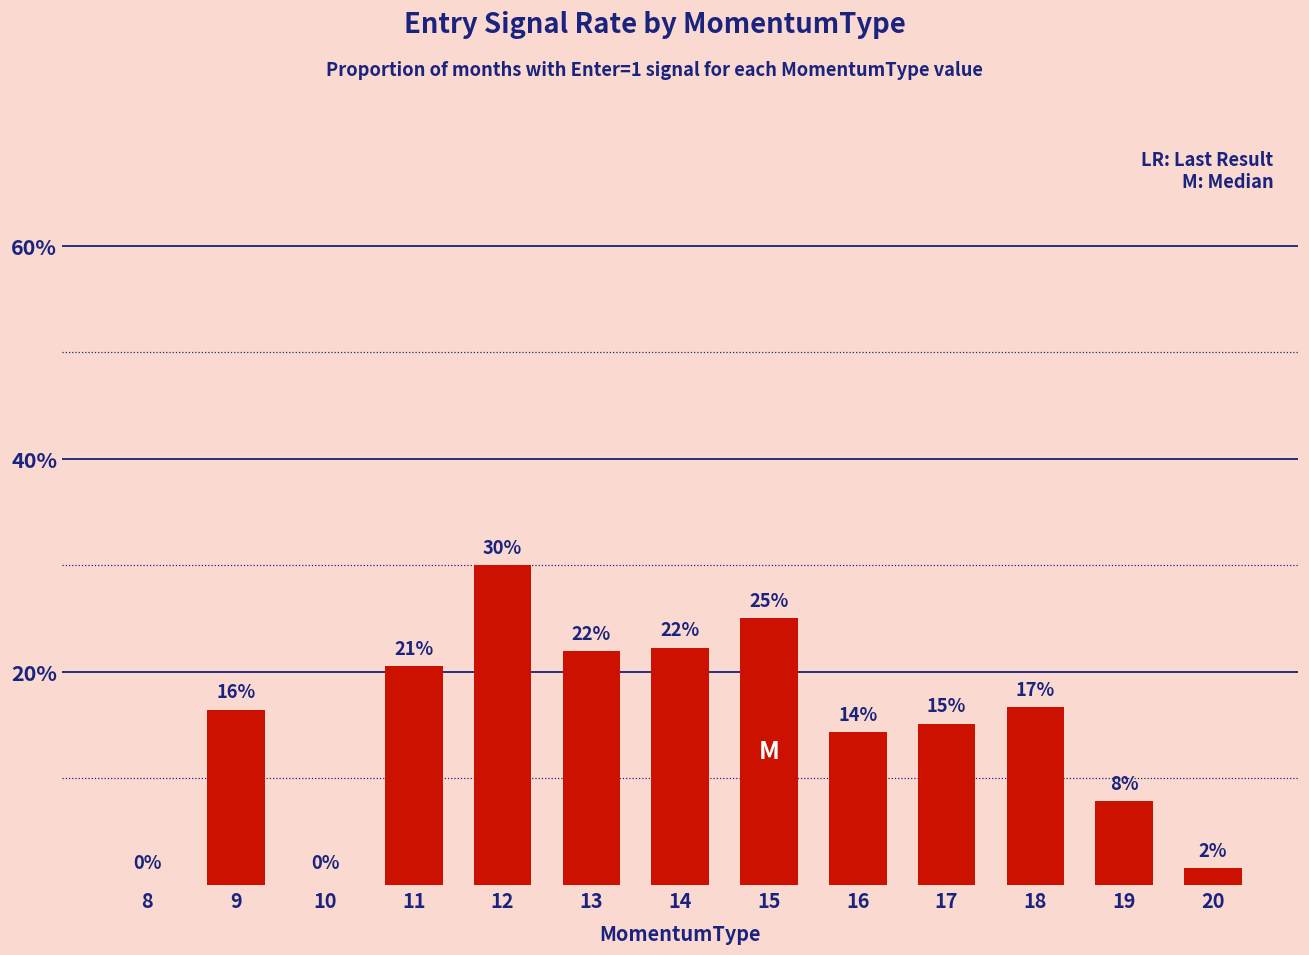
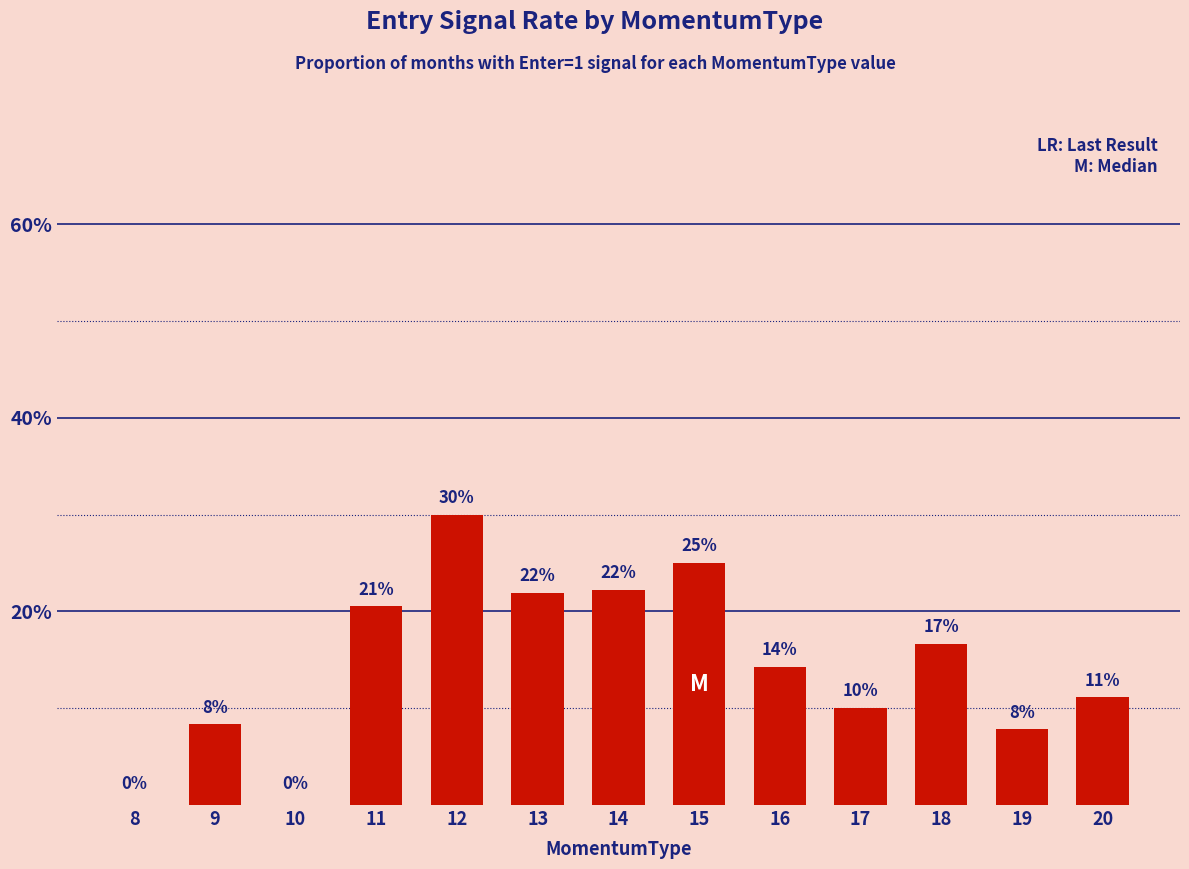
9: 16% -> 8%
17: 15% -> 10%
20: 2% -> 11%
